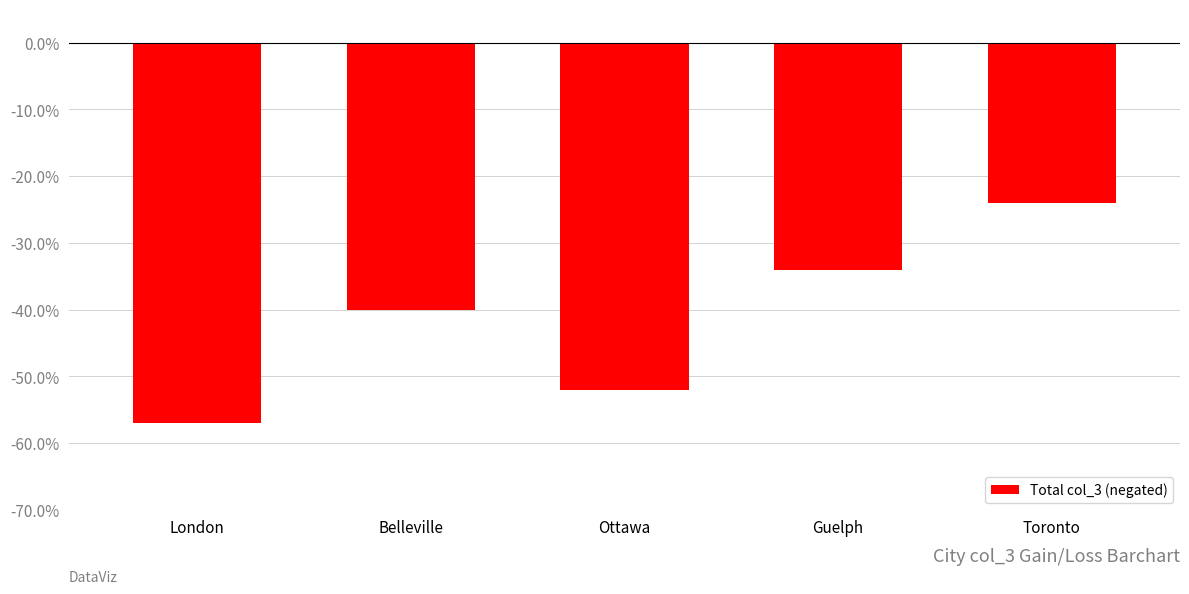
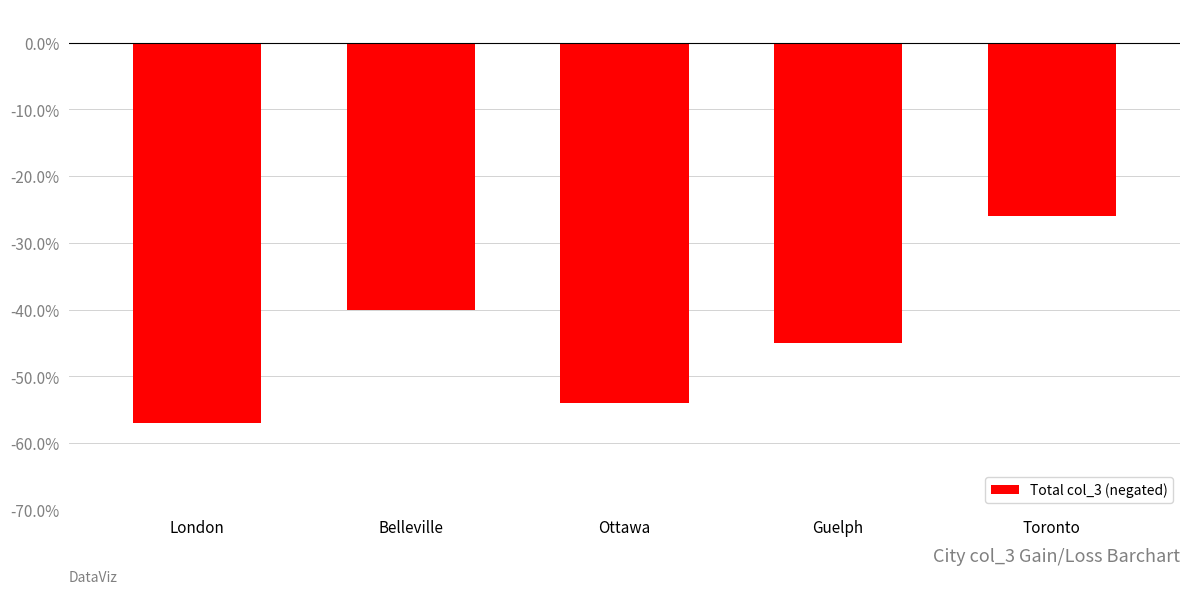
Ottawa: -52% -> -54%
Guelph: -34% -> -45%
Toronto: -24% -> -26%
